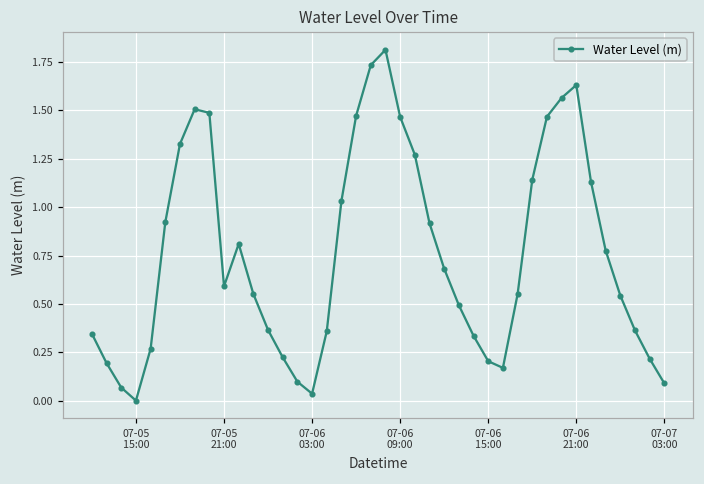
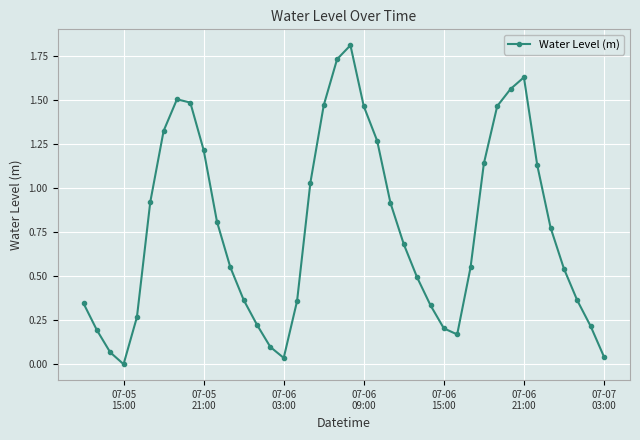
07-05 21:00: 0.59 -> 1.22
07-07 03:00: 0.09 -> 0.04
